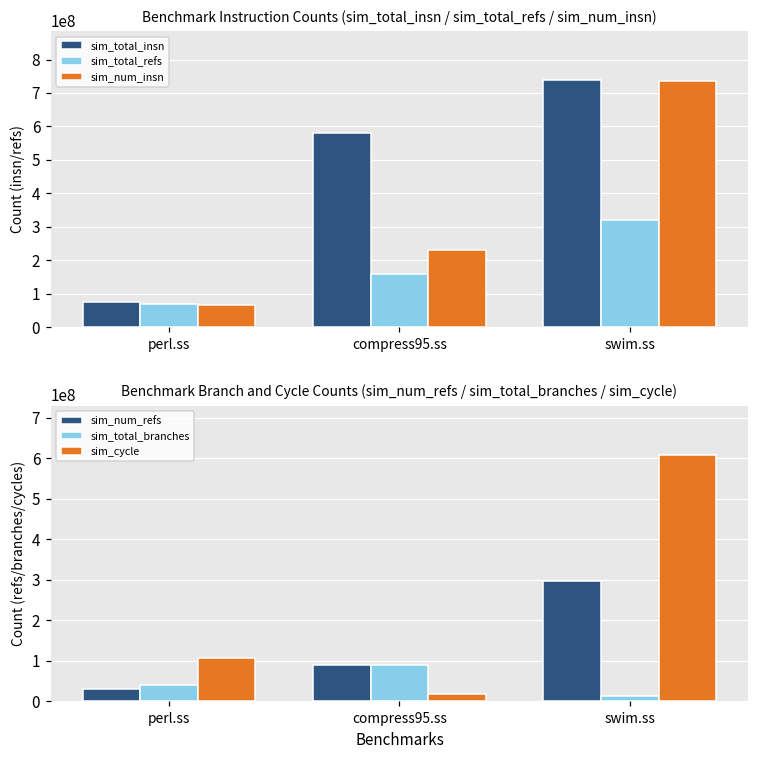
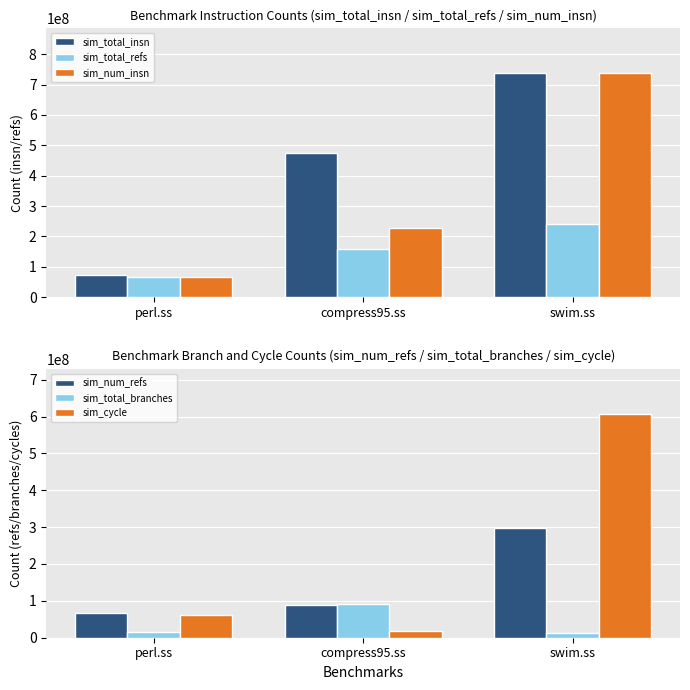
Benchmark Instruction Counts (sim_total_insn / sim_total_refs / sim_num_insn), sim_total_insn, compress95.ss: 580000000 -> 470000000
Benchmark Instruction Counts (sim_total_insn / sim_total_refs / sim_num_insn), sim_total_refs, swim.ss: 320000000 -> 240000000
Benchmark Branch and Cycle Counts (sim_num_refs / sim_total_branches / sim_cycle), sim_num_refs, perl.ss: 30000000 -> 70000000
Benchmark Branch and Cycle Counts (sim_num_refs / sim_total_branches / sim_cycle), sim_total_branches, perl.ss: 40000000 -> 20000000
Benchmark Branch and Cycle Counts (sim_num_refs / sim_total_branches / sim_cycle), sim_cycle, perl.ss: 110000000 -> 60000000
